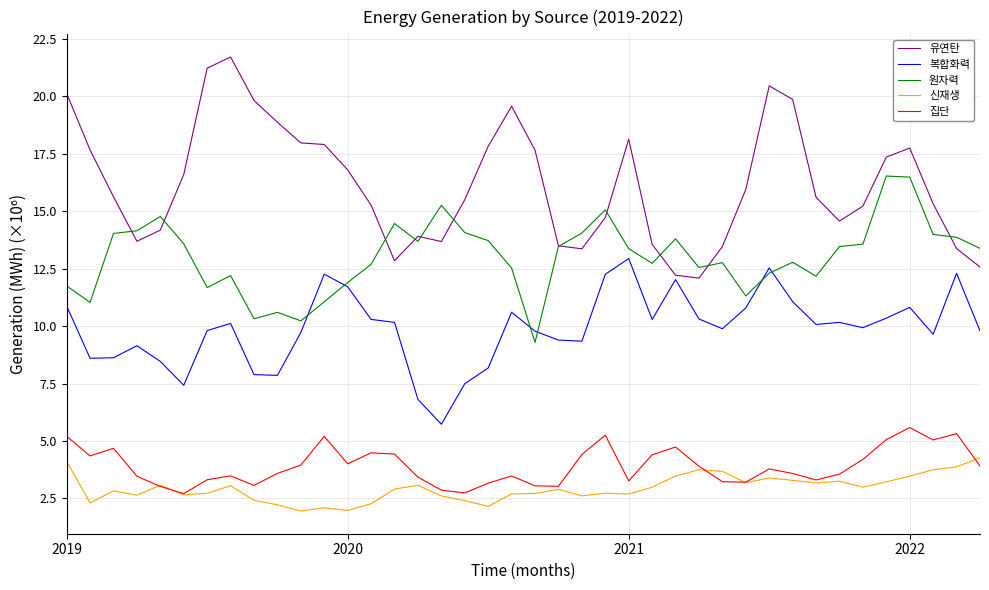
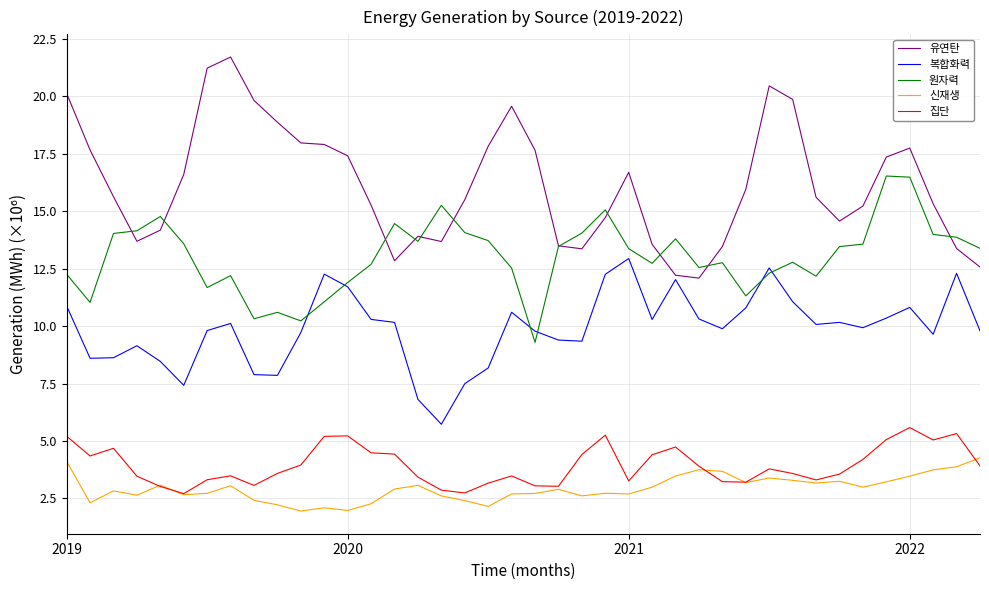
원자력, 2019: 11.7 -> 12.3
유연탄, 2020: 16.8 -> 17.4
집단, 2020: 4.0 -> 5.2
유연탄, 2021: 18.1 -> 16.7
